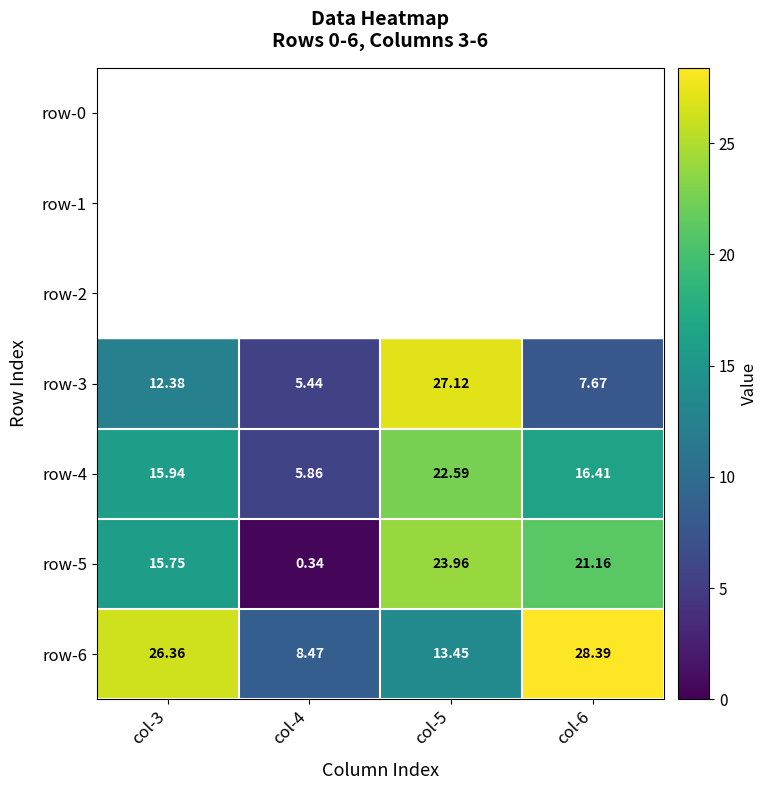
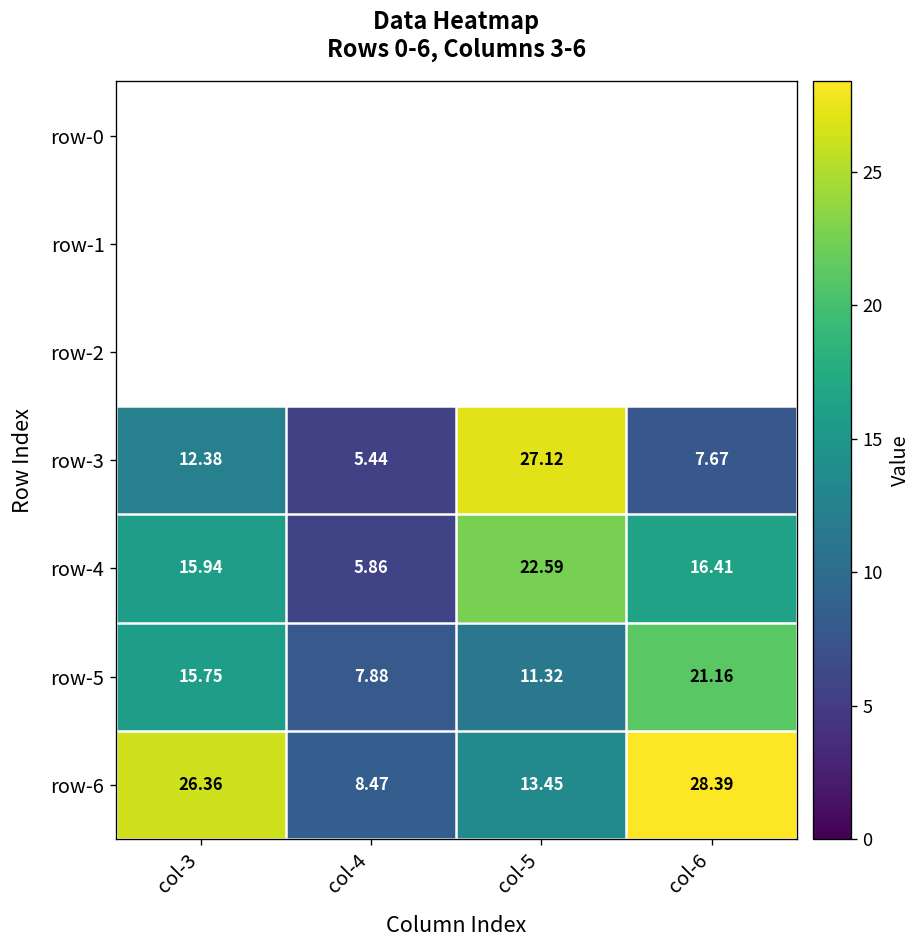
row-5, col-4: 0.34 -> 7.88
row-5, col-5: 23.96 -> 11.32
